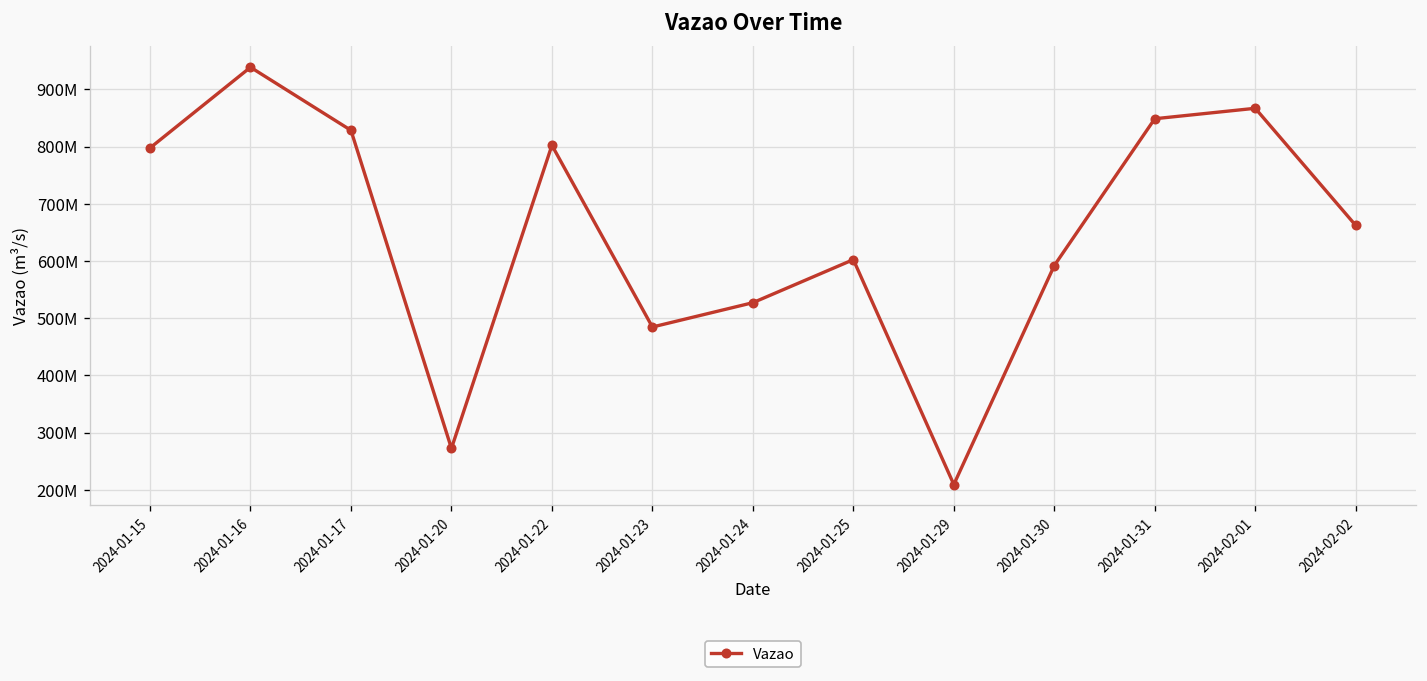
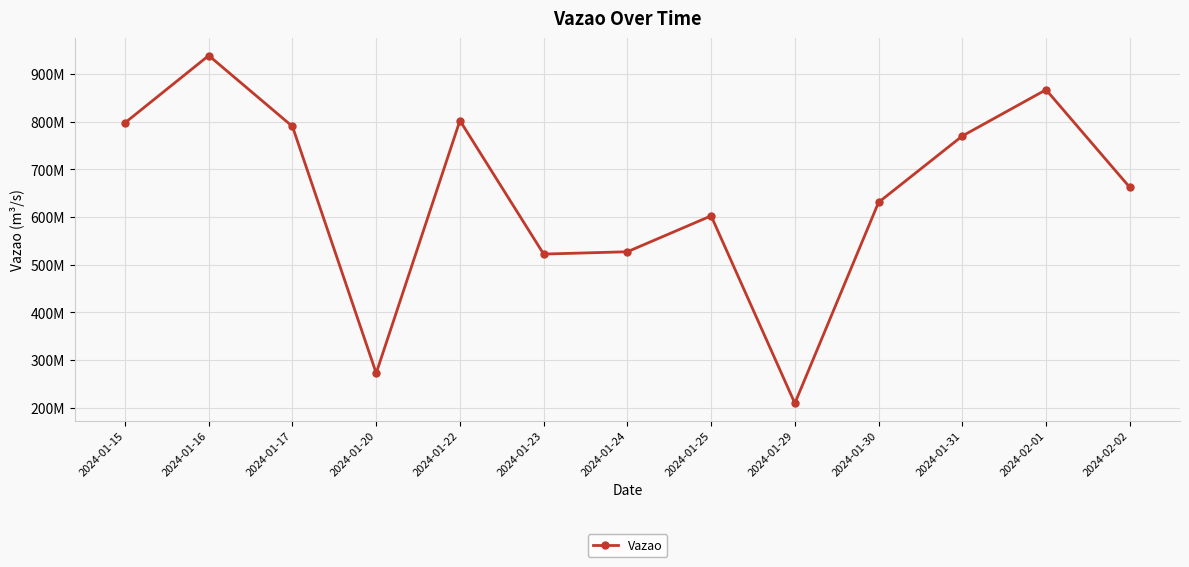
2024-01-17: 830000000 -> 790000000
2024-01-23: 480000000 -> 520000000
2024-01-30: 590000000 -> 630000000
2024-01-31: 850000000 -> 770000000
